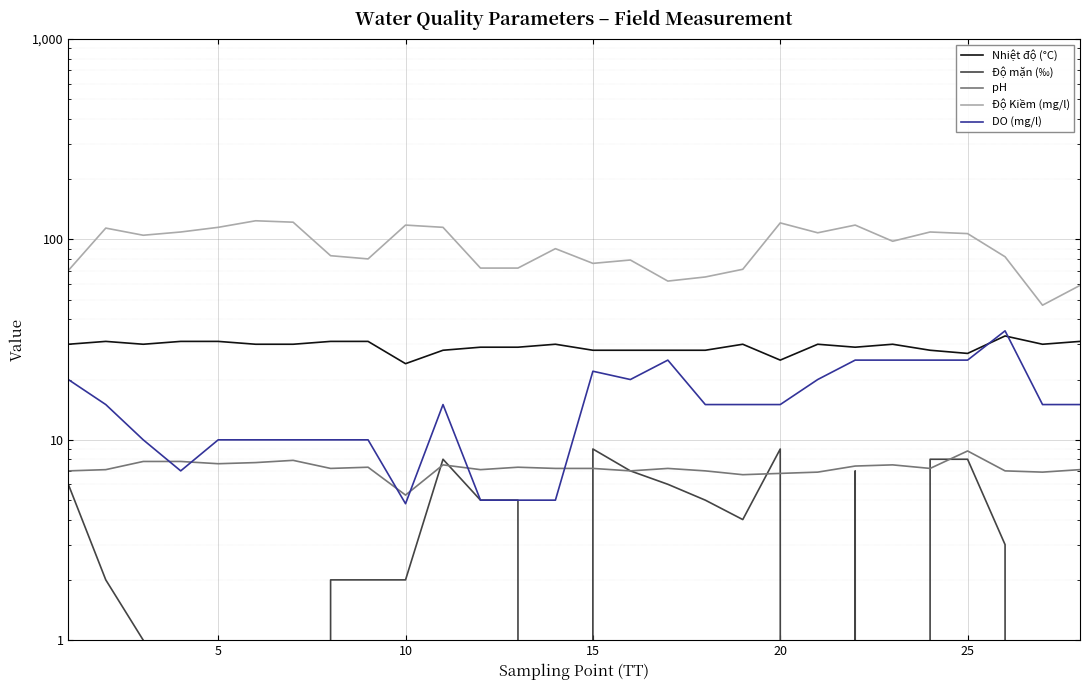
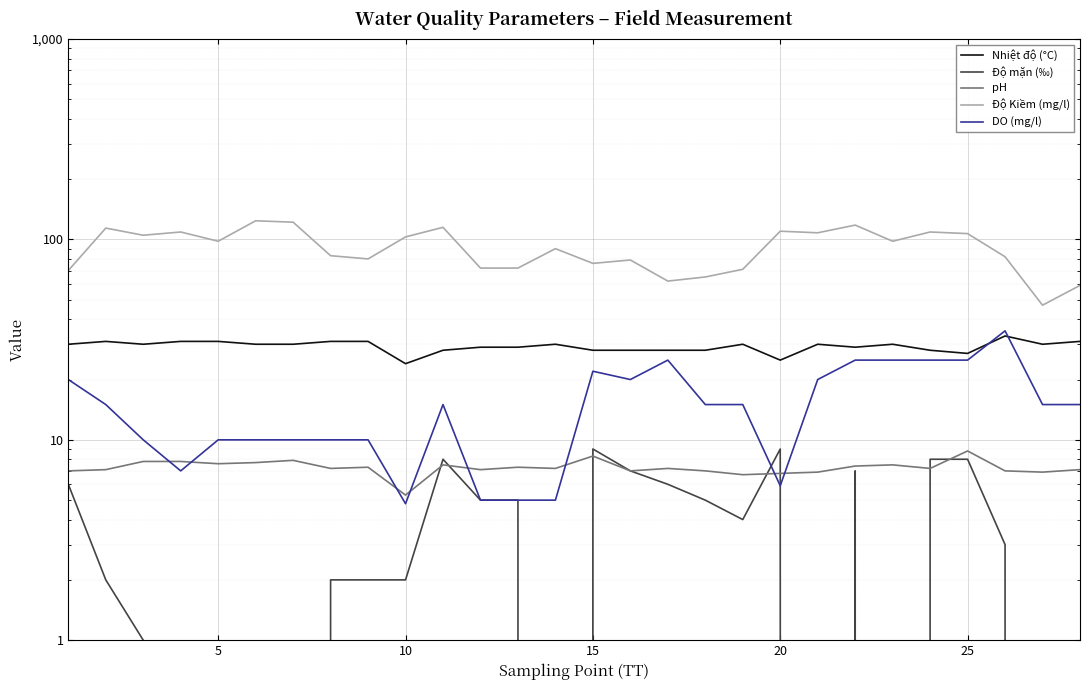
Độ Kiềm (mg/l), 5: 120 -> 100
Độ Kiềm (mg/l), 10: 120 -> 100
pH, 15: 7.2 -> 8.3
Độ Kiềm (mg/l), 20: 120 -> 110
DO (mg/l), 20: 15 -> 5.9
